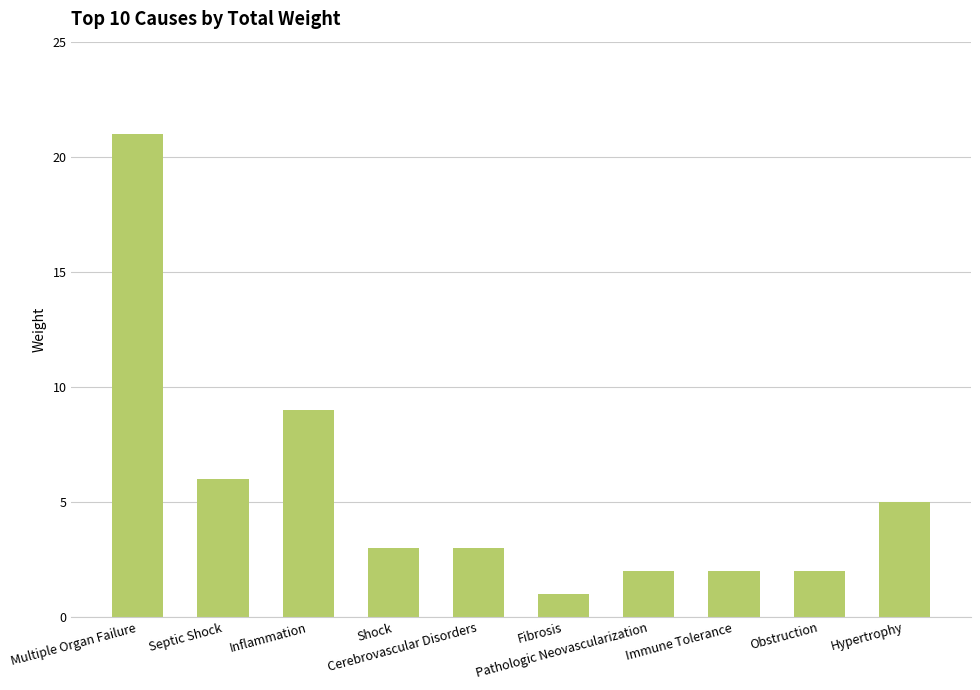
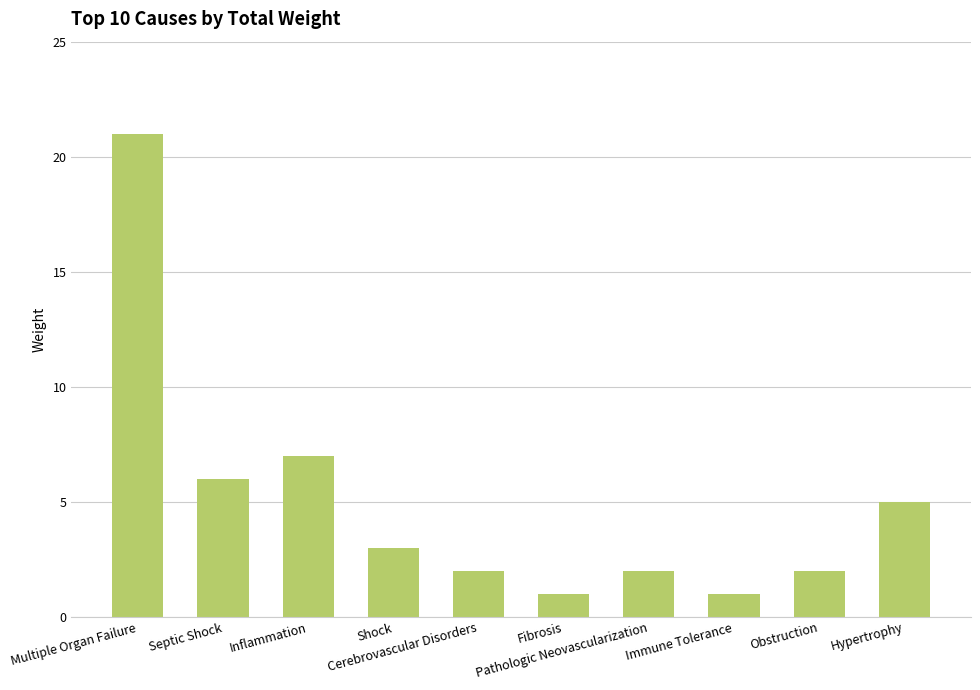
Inflammation: 9 -> 7
Cerebrovascular Disorders: 3 -> 2
Immune Tolerance: 2 -> 1
